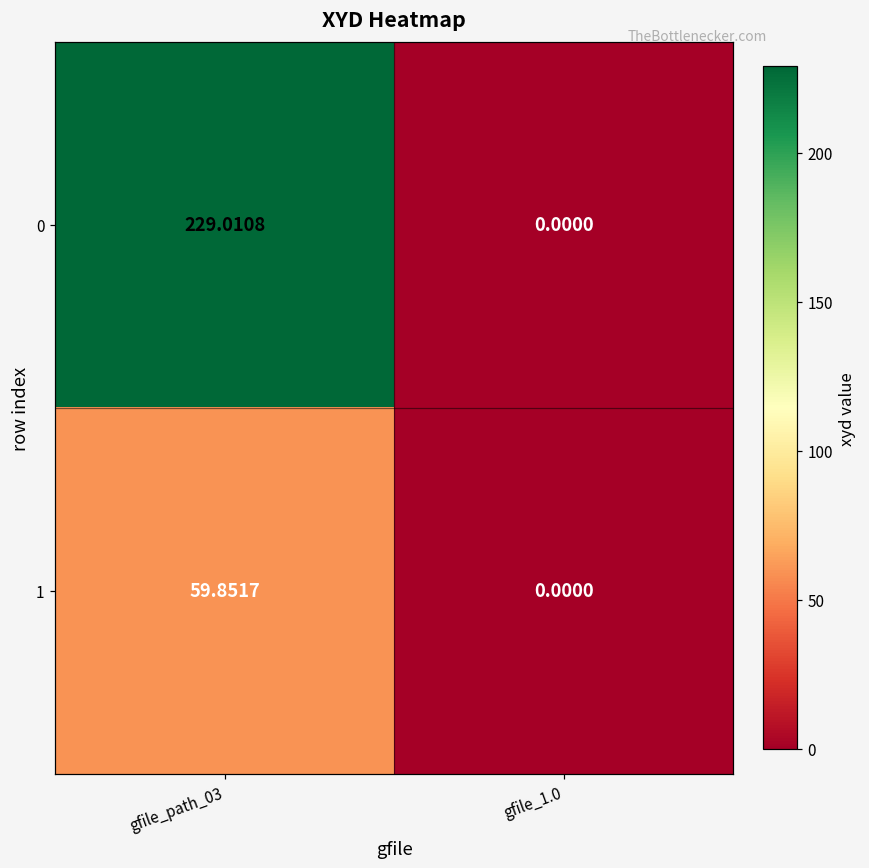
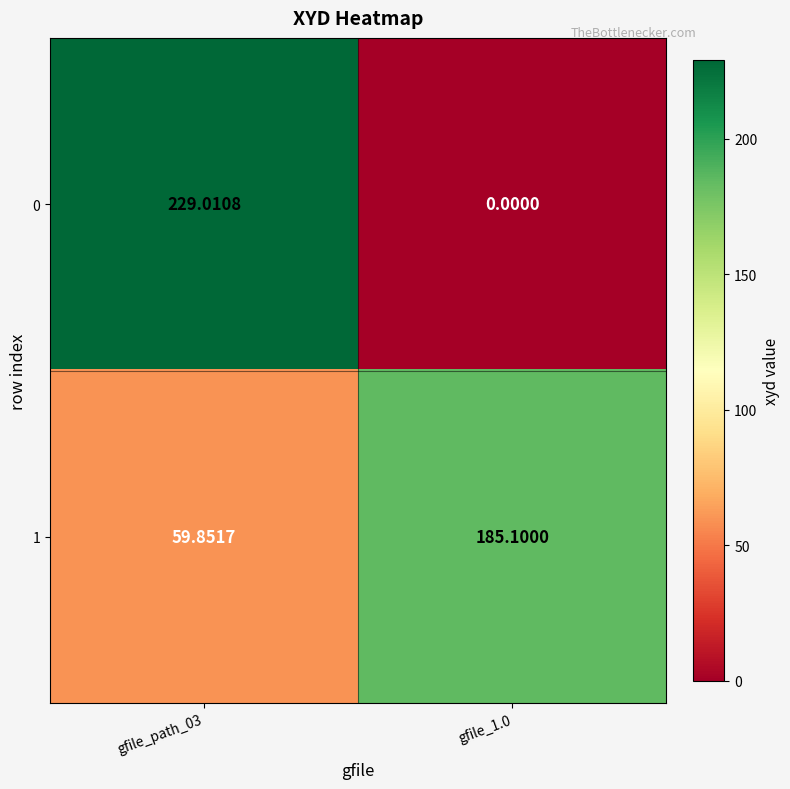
1, gfile_1.0: 0.0000 -> 185.1000
